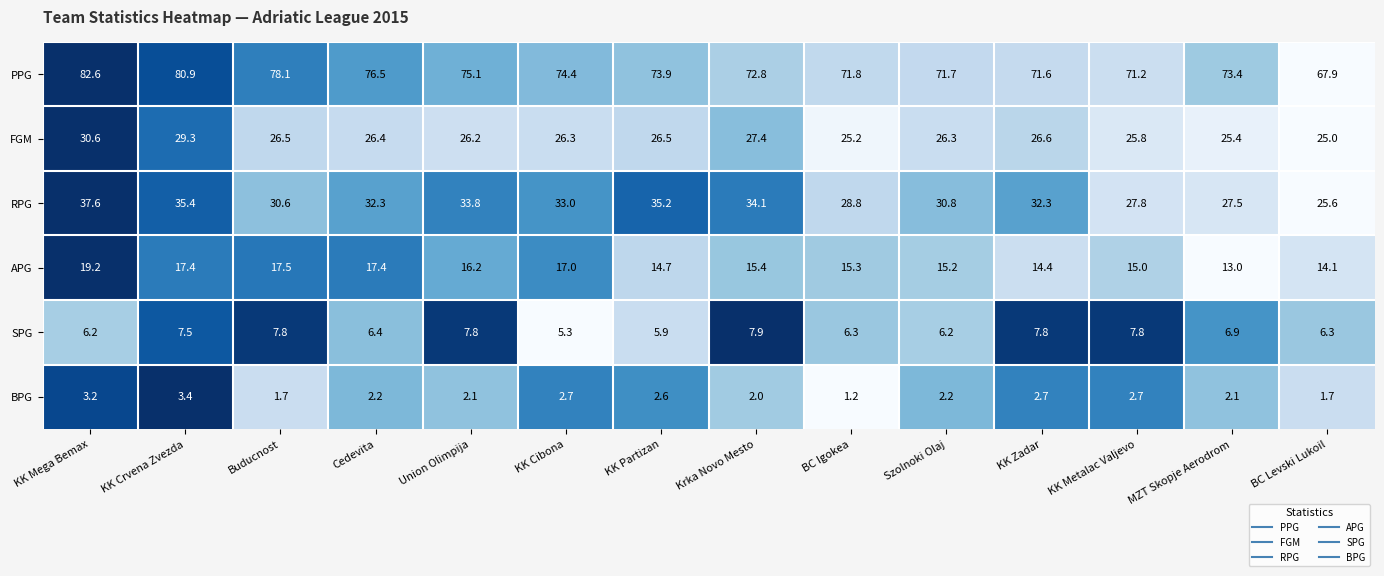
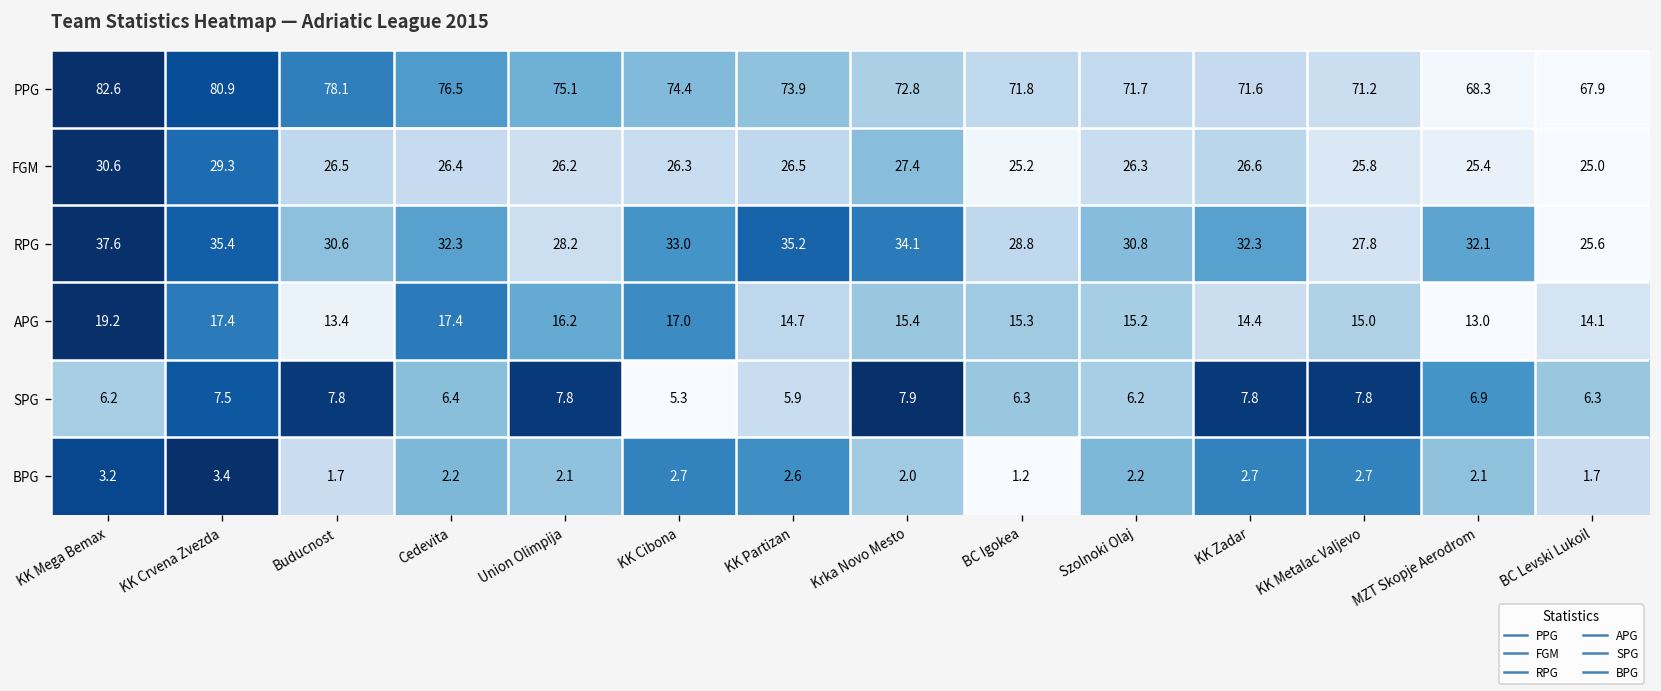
PPG, MZT Skopje Aerodrom: 73.4 -> 68.3
RPG, Union Olimpija: 33.8 -> 28.2
RPG, MZT Skopje Aerodrom: 27.5 -> 32.1
APG, Buducnost: 17.5 -> 13.4
